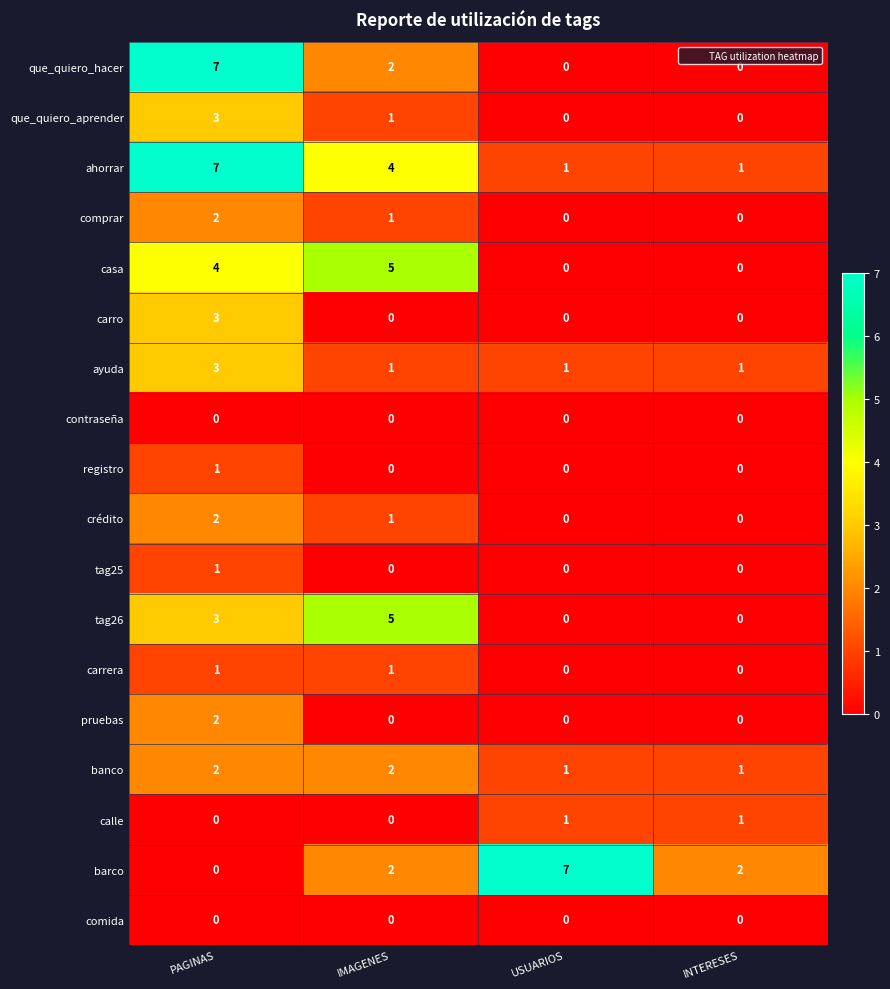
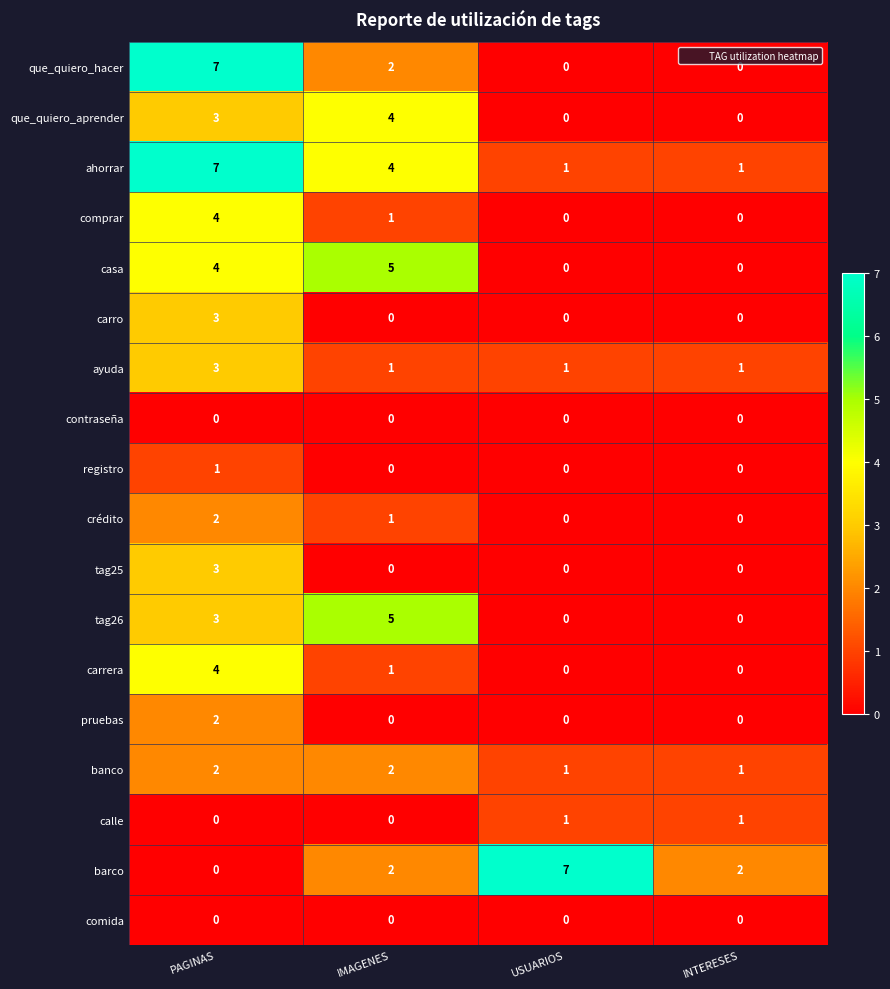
que_quiero_aprender, IMAGENES: 1 -> 4
comprar, PAGINAS: 2 -> 4
tag25, PAGINAS: 1 -> 3
carrera, PAGINAS: 1 -> 4
